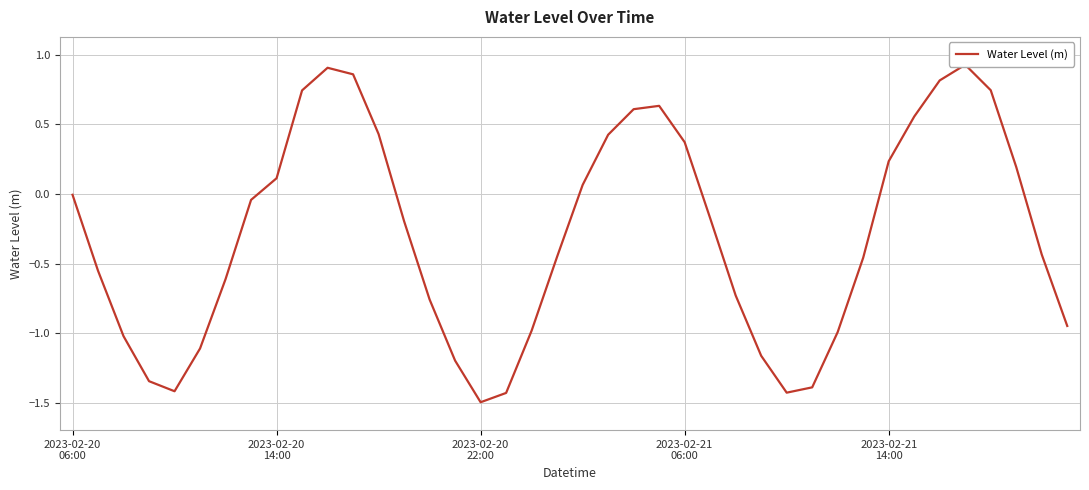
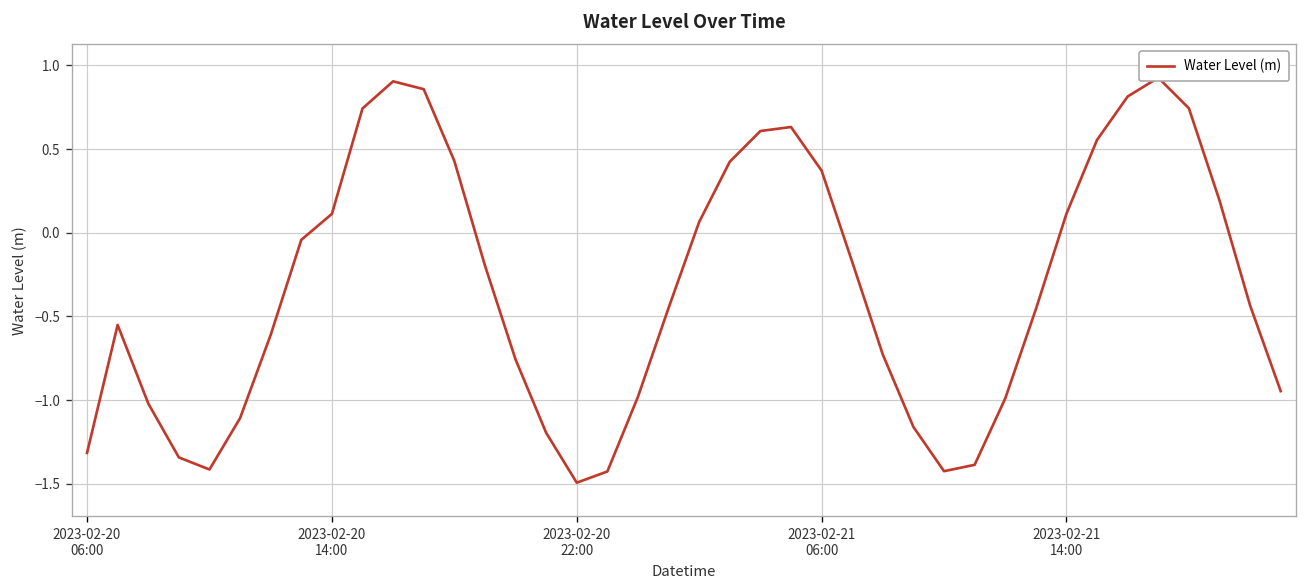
2023-02-20 06:00: -0.01 -> -1.32
2023-02-21 14:00: 0.23 -> 0.11
